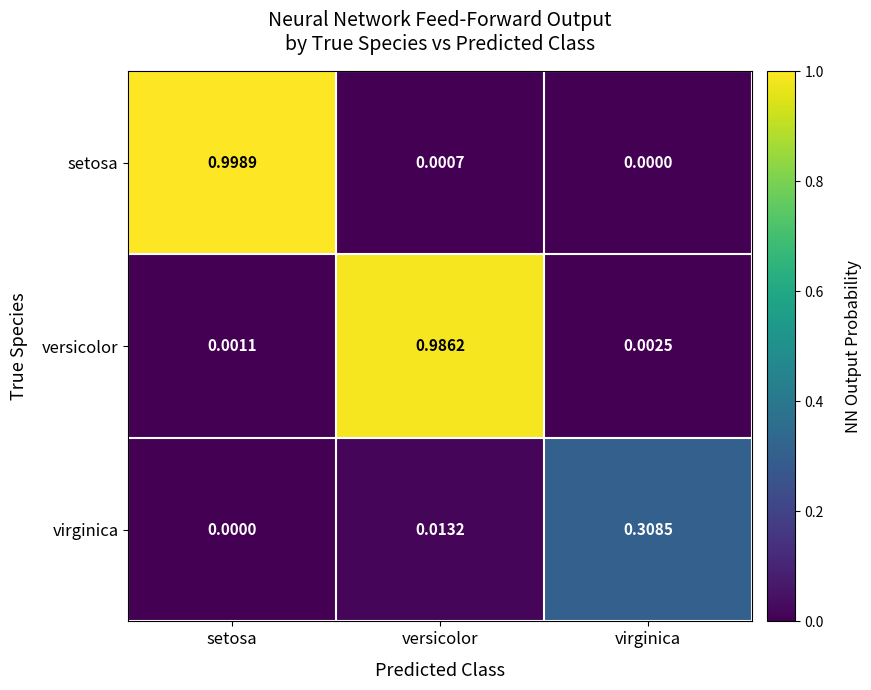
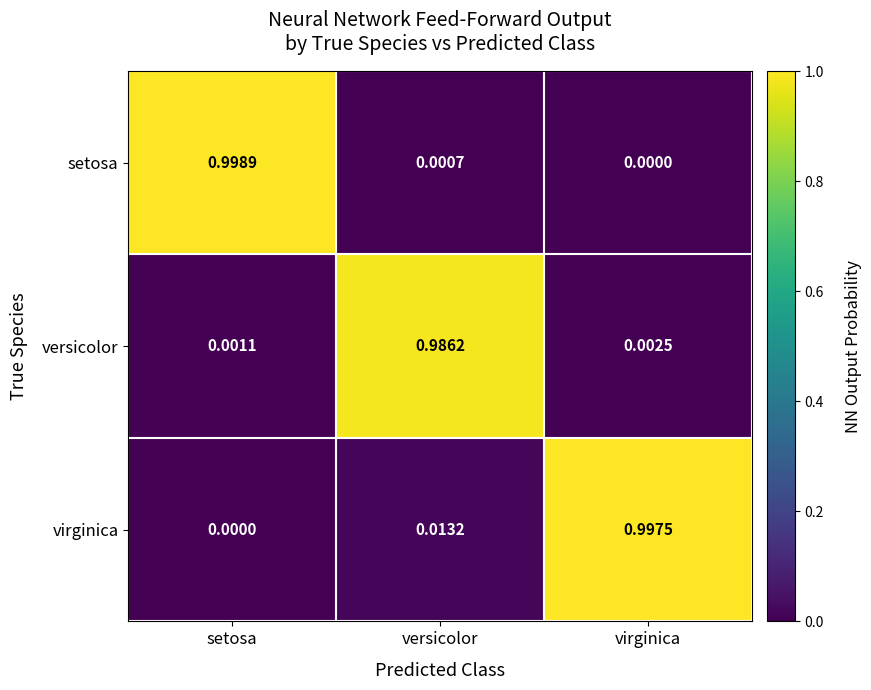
virginica, virginica: 0.3085 -> 0.9975
